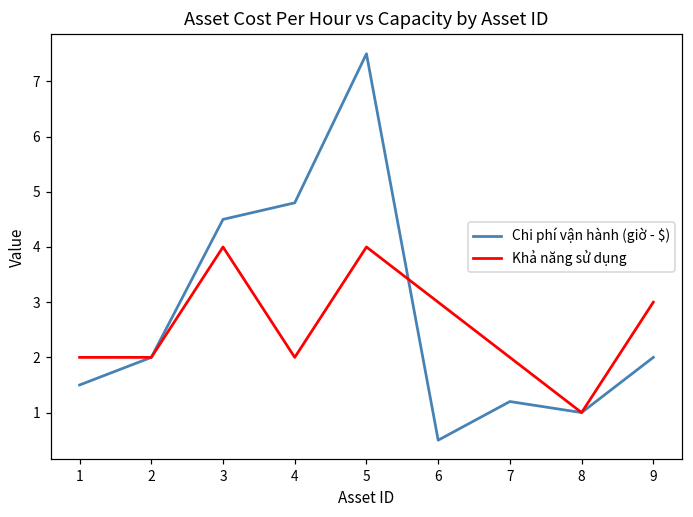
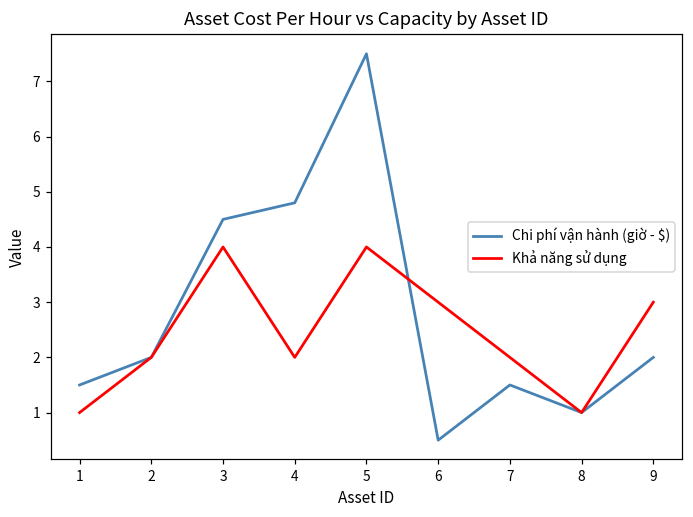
Khả năng sử dụng, 1: 2 -> 1
Chi phí vận hành (giờ - $), 7: 1.2 -> 1.5
